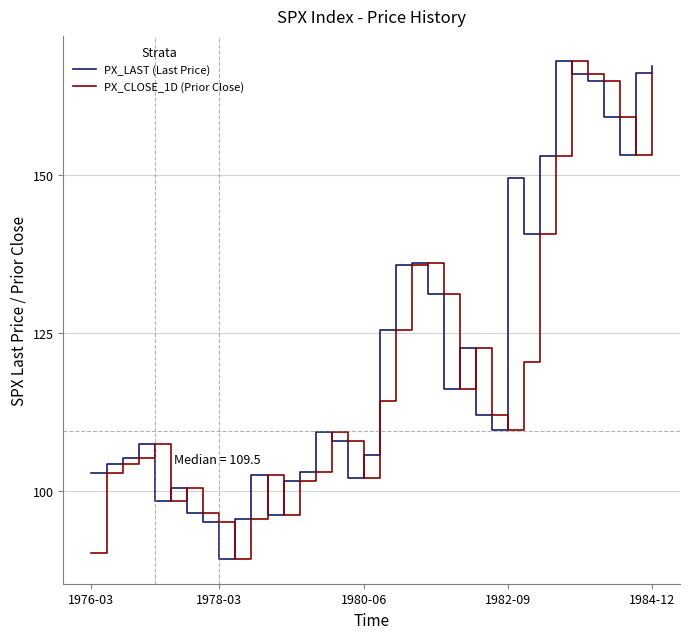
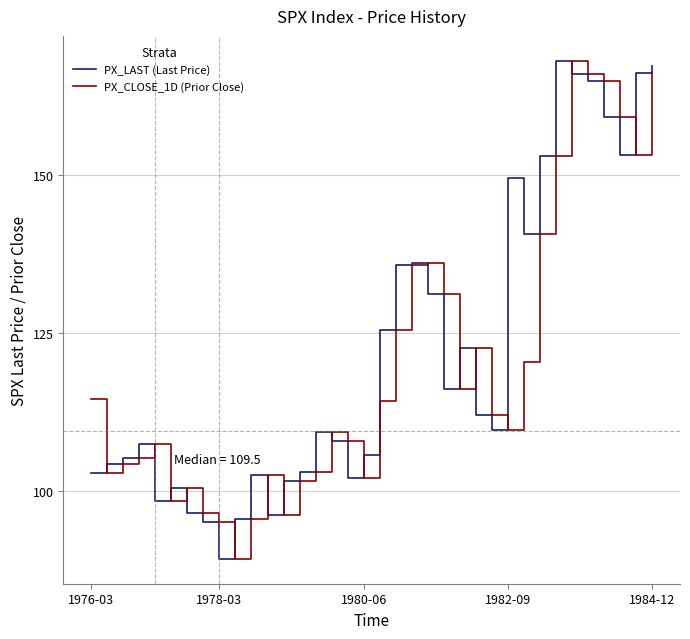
PX_CLOSE_1D (Prior Close), 1976-03: 90 -> 115
